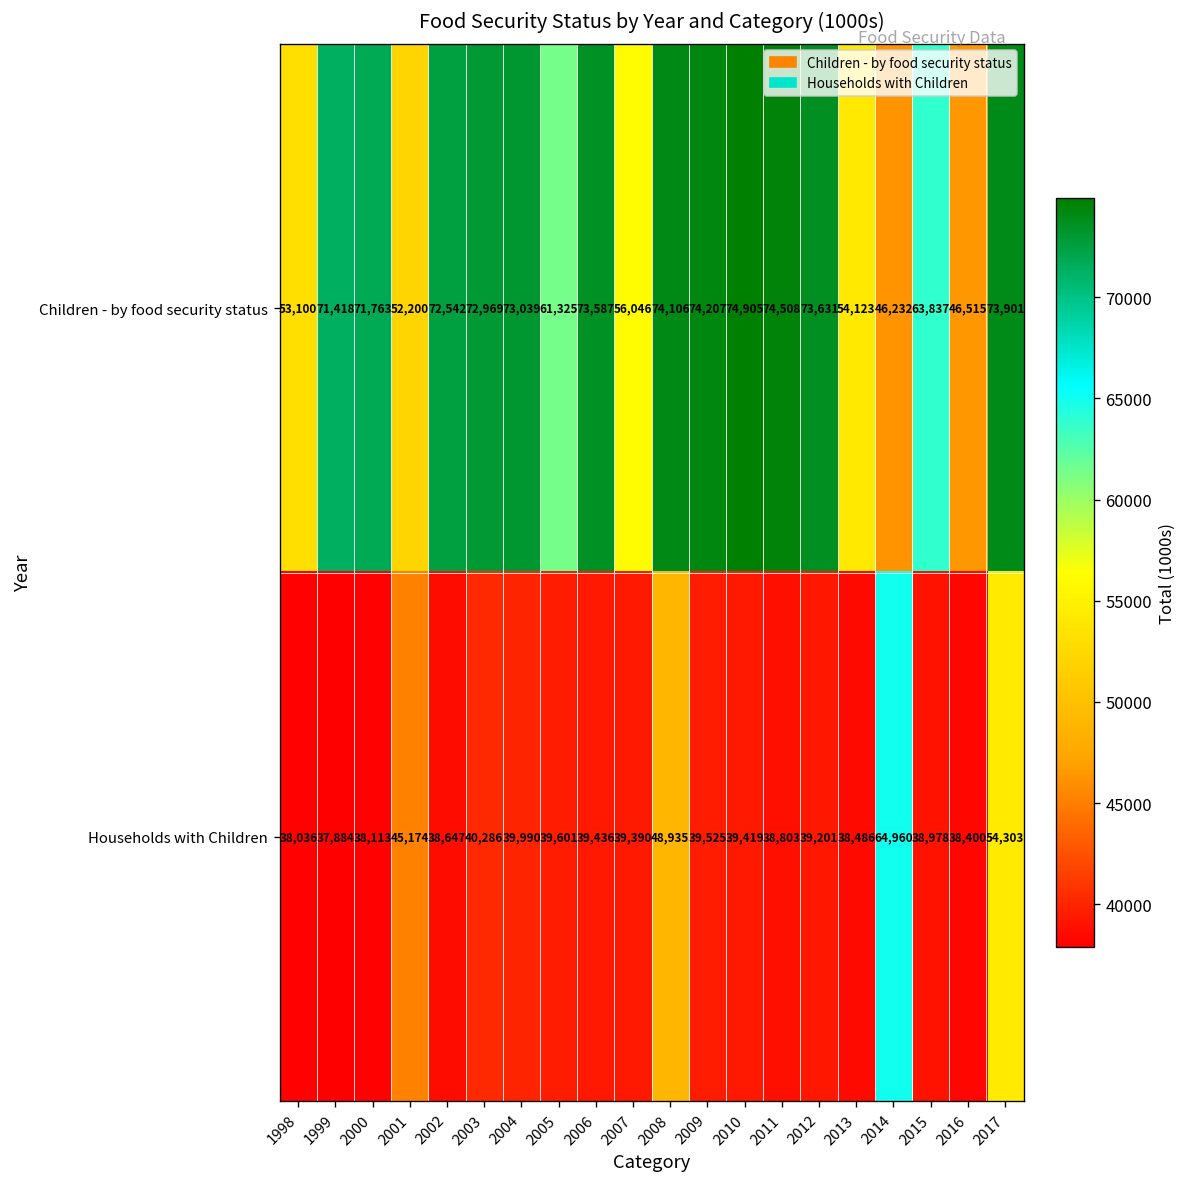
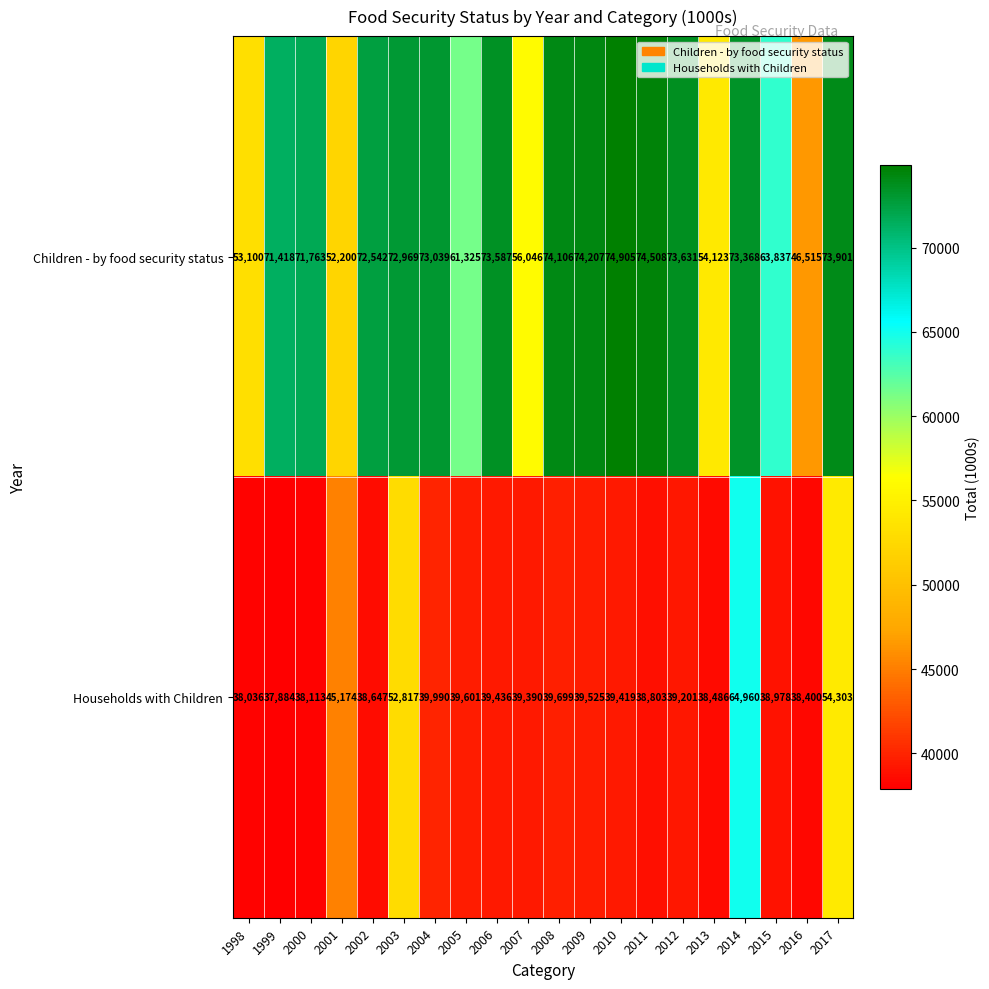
Children - by food security status, 2014: 46,232 -> 73,368
Households with Children, 2003: 40,286 -> 52,817
Households with Children, 2008: 48,935 -> 39,699
